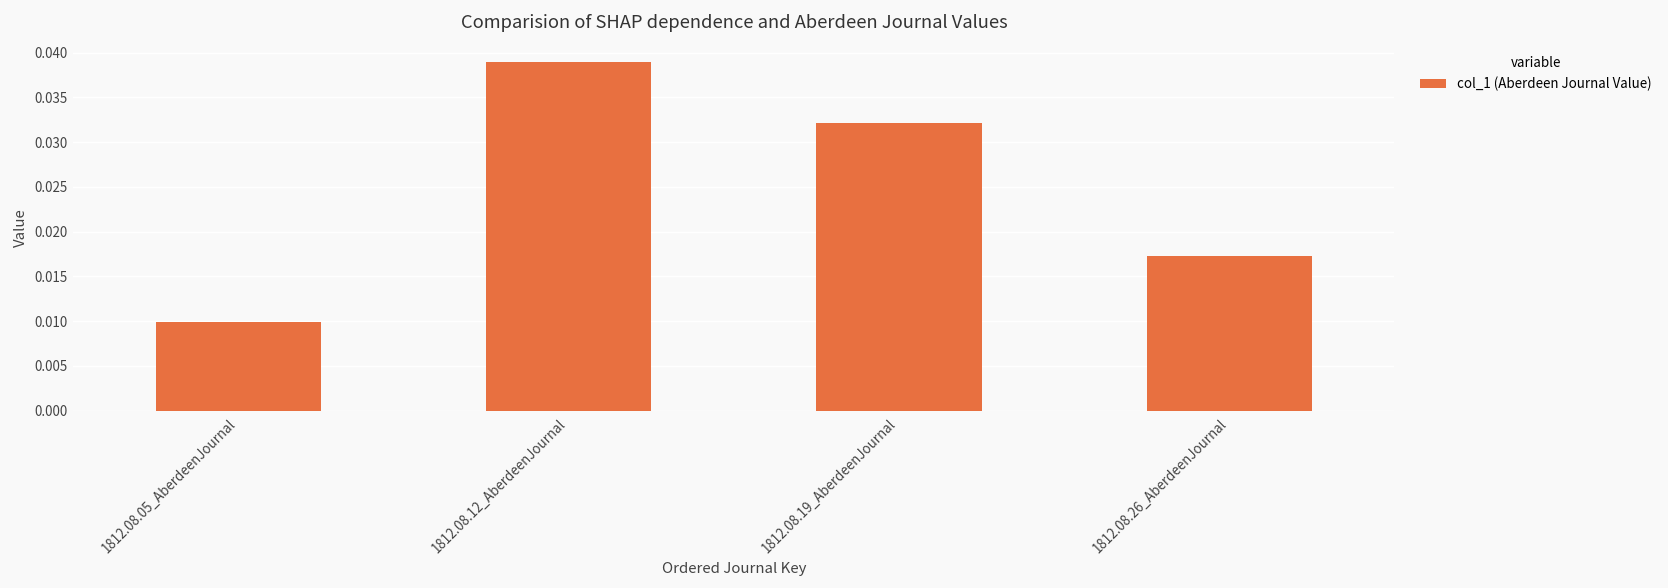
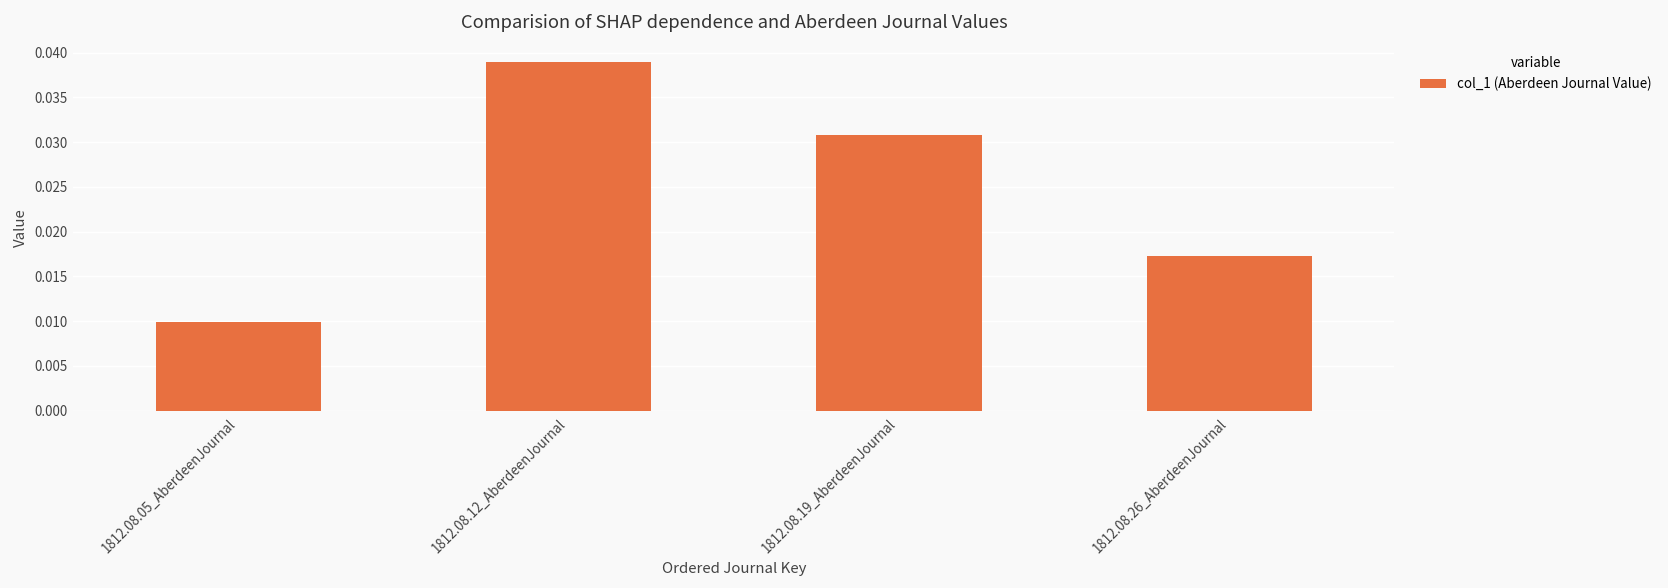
1812.08.19_AberdeenJournal: 0.032 -> 0.031
